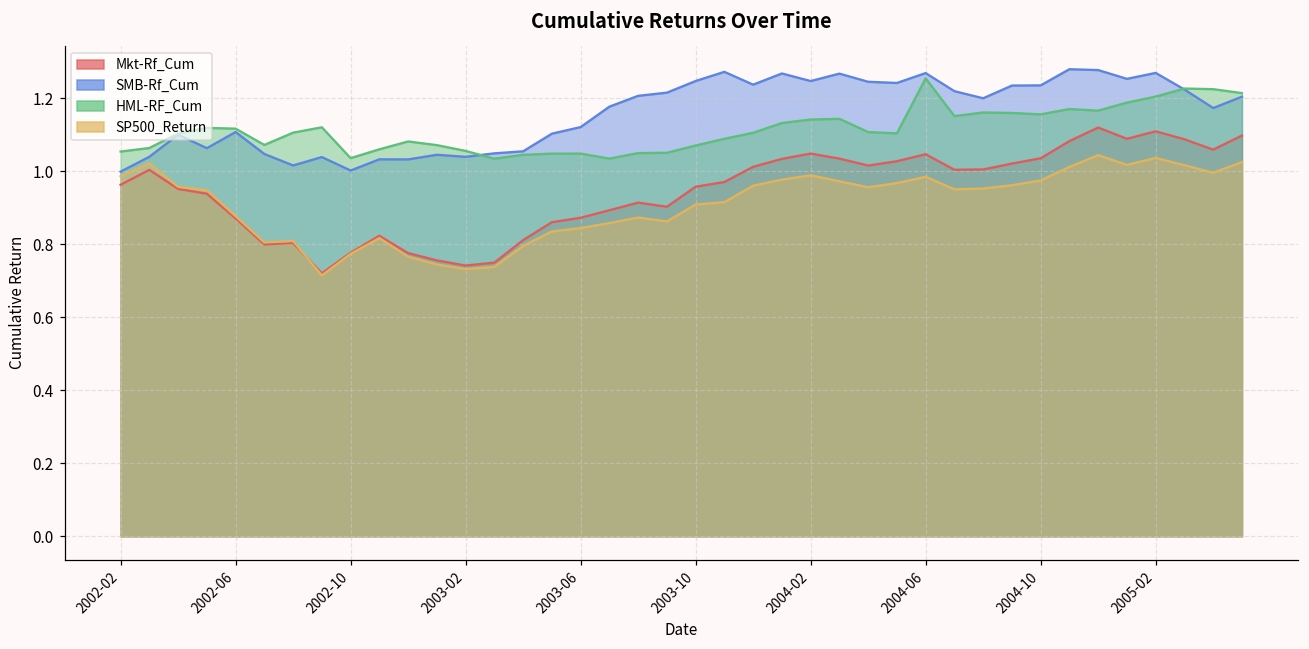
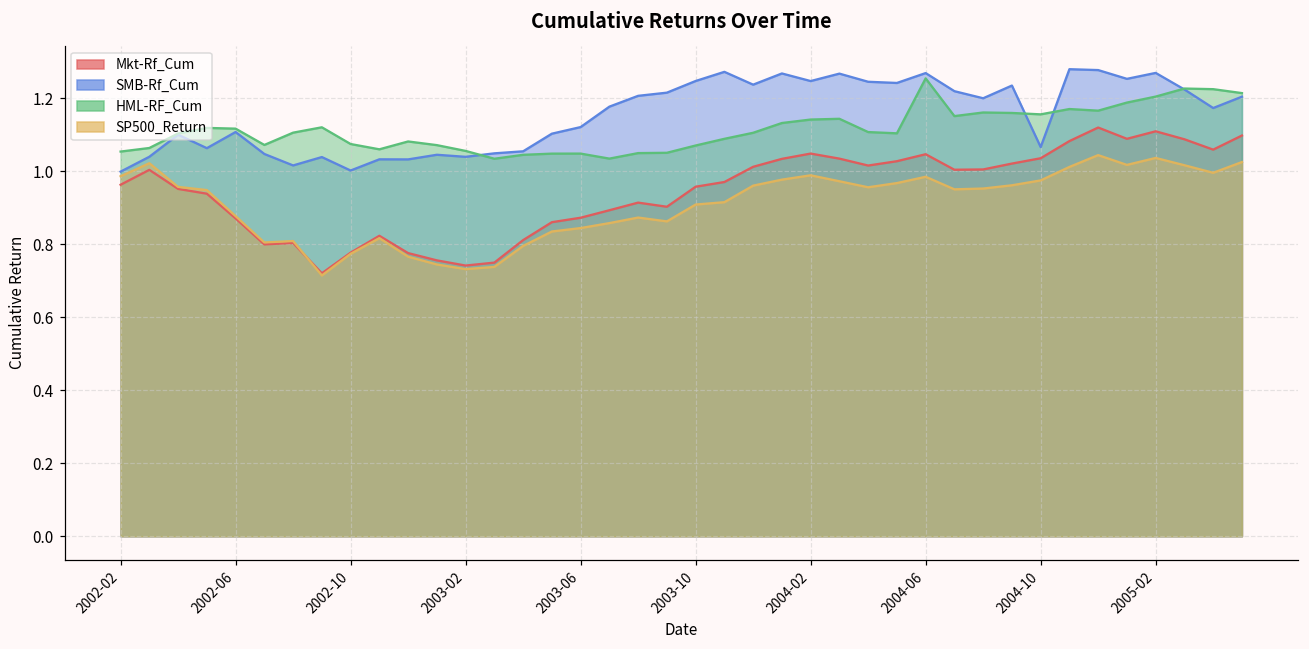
HML-RF_Cum, 2002-10: 1.04 -> 1.07
SMB-Rf_Cum, 2004-10: 1.24 -> 1.07
